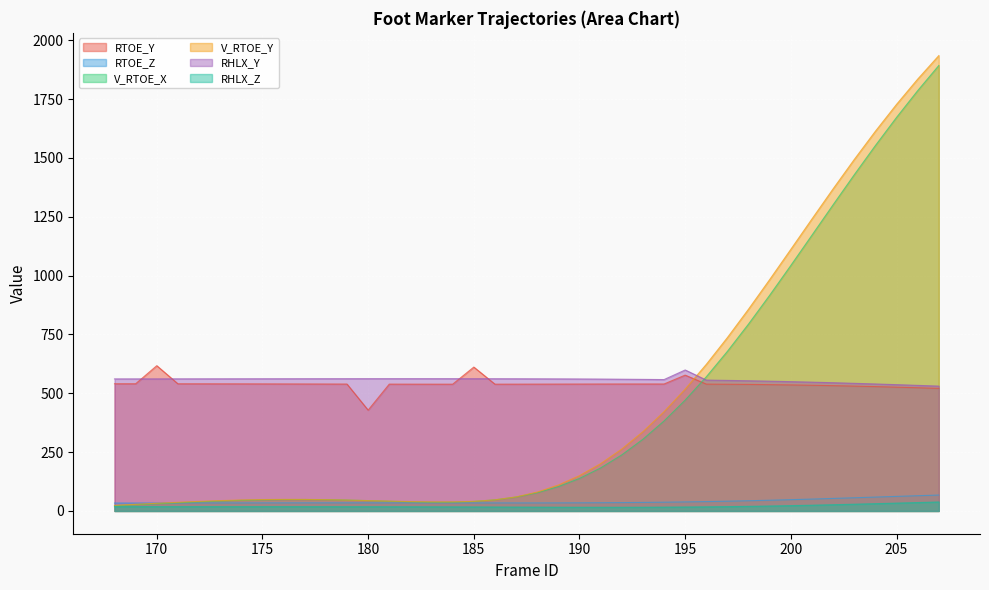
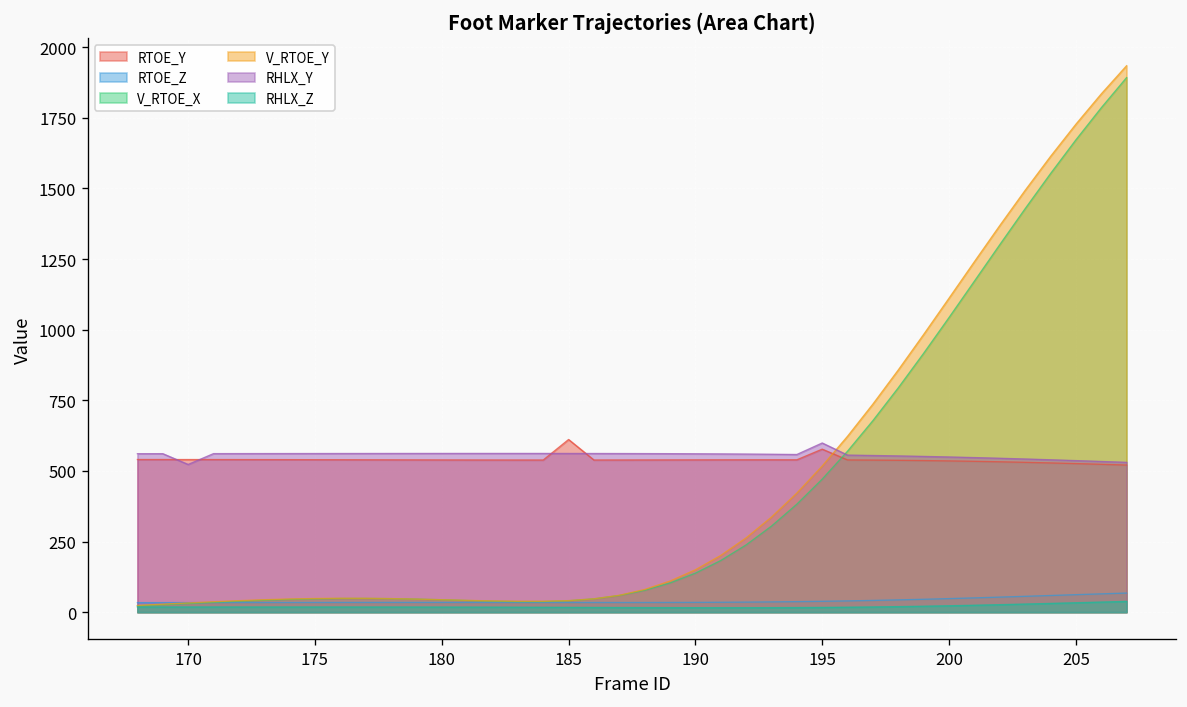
RTOE_Y, 170: 620 -> 540
RHLX_Y, 170: 560 -> 520
RTOE_Y, 180: 430 -> 540
